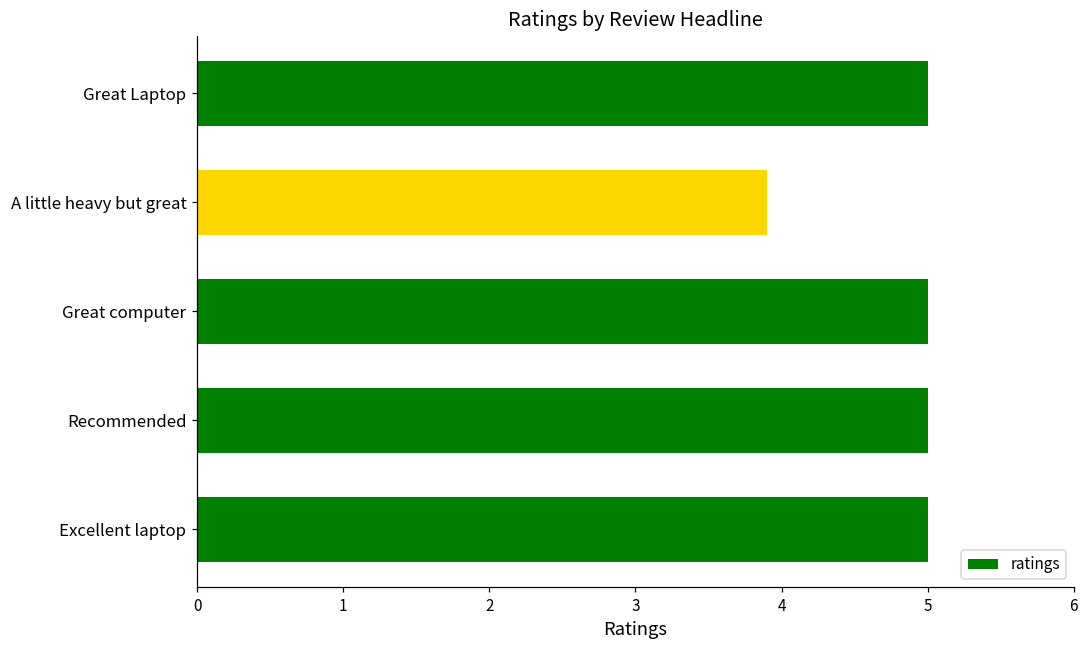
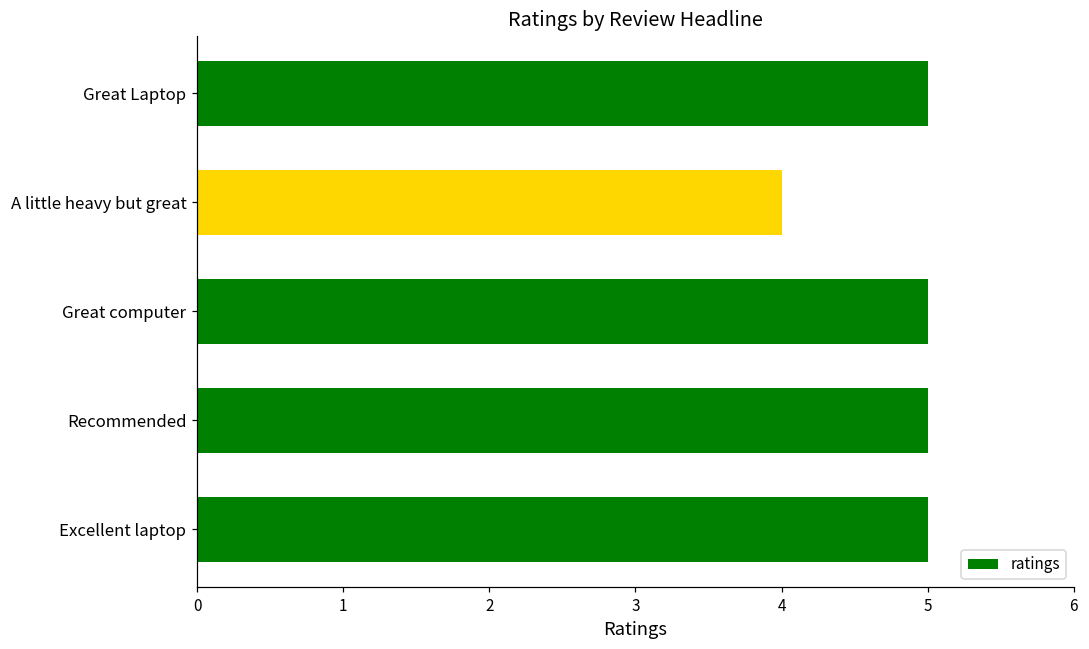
A little heavy but great: 3.9 -> 4.0
